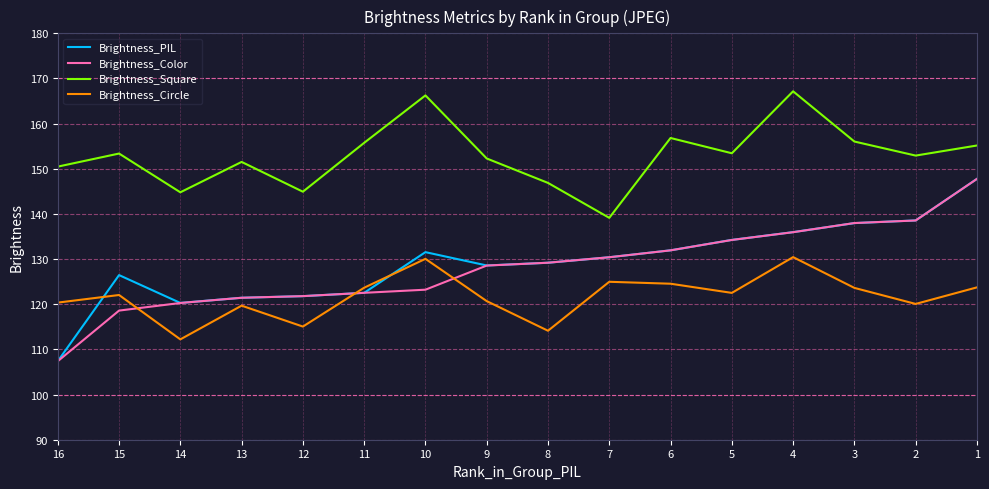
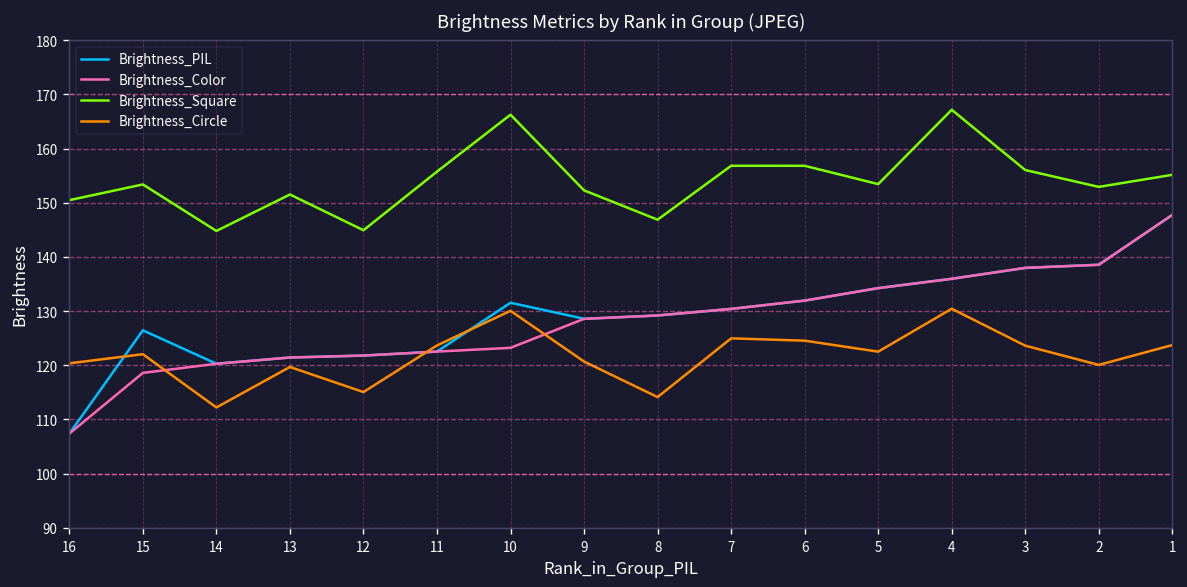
Brightness_Square, 7: 139 -> 157
